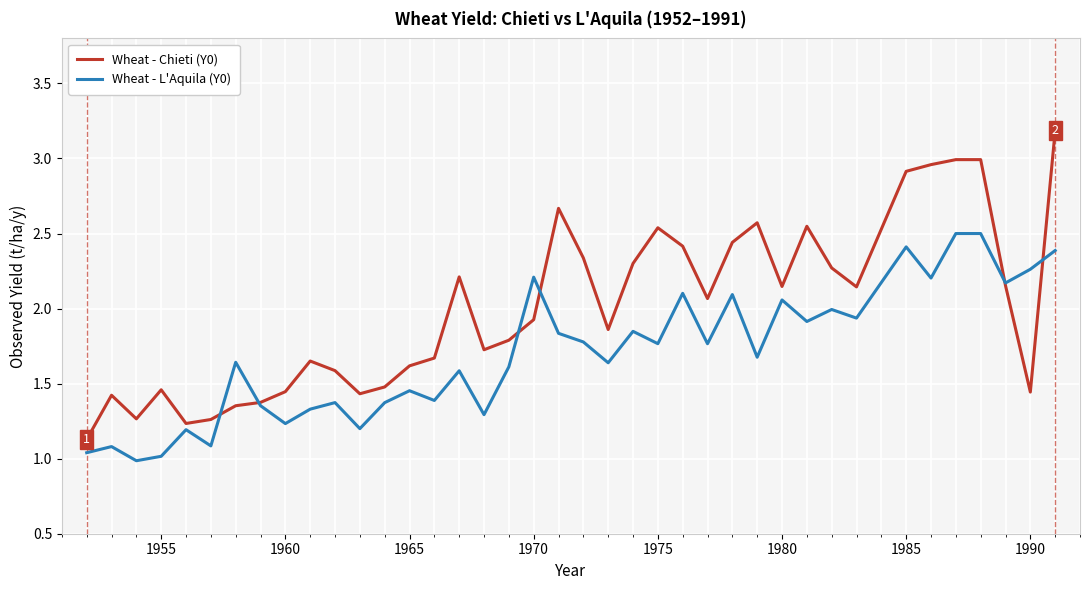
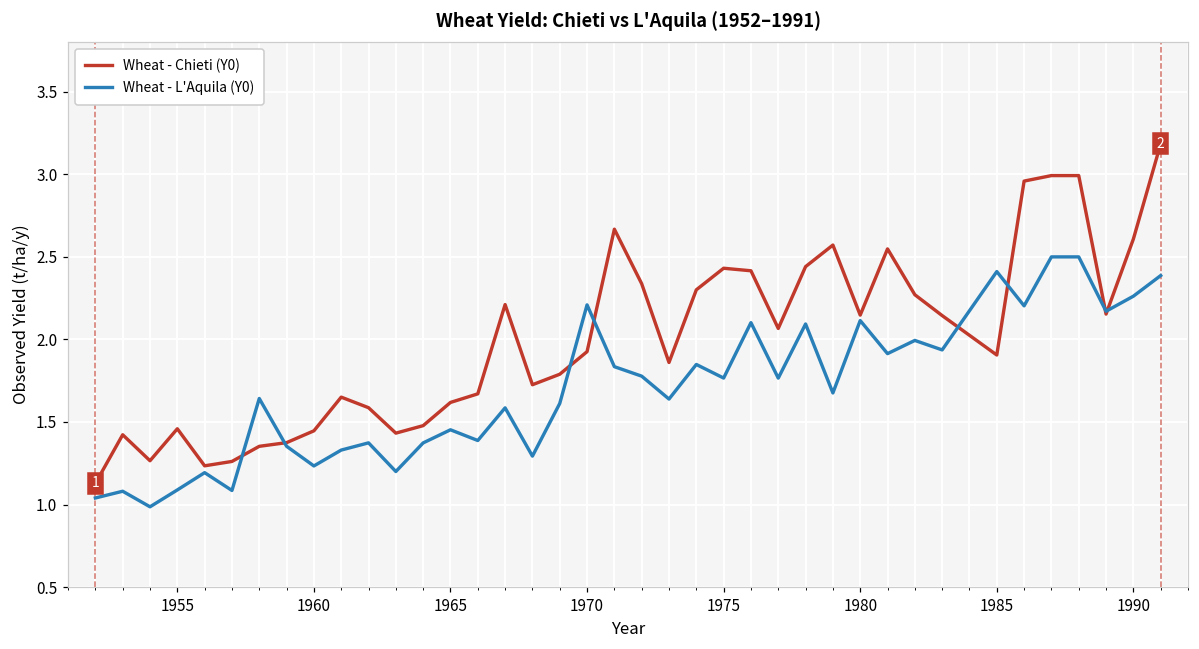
Wheat - L'Aquila (Y0), 1955: 1.02 -> 1.09
Wheat - Chieti (Y0), 1975: 2.54 -> 2.43
Wheat - L'Aquila (Y0), 1980: 2.06 -> 2.11
Wheat - Chieti (Y0), 1985: 2.91 -> 1.91
Wheat - Chieti (Y0), 1990: 1.44 -> 2.61
